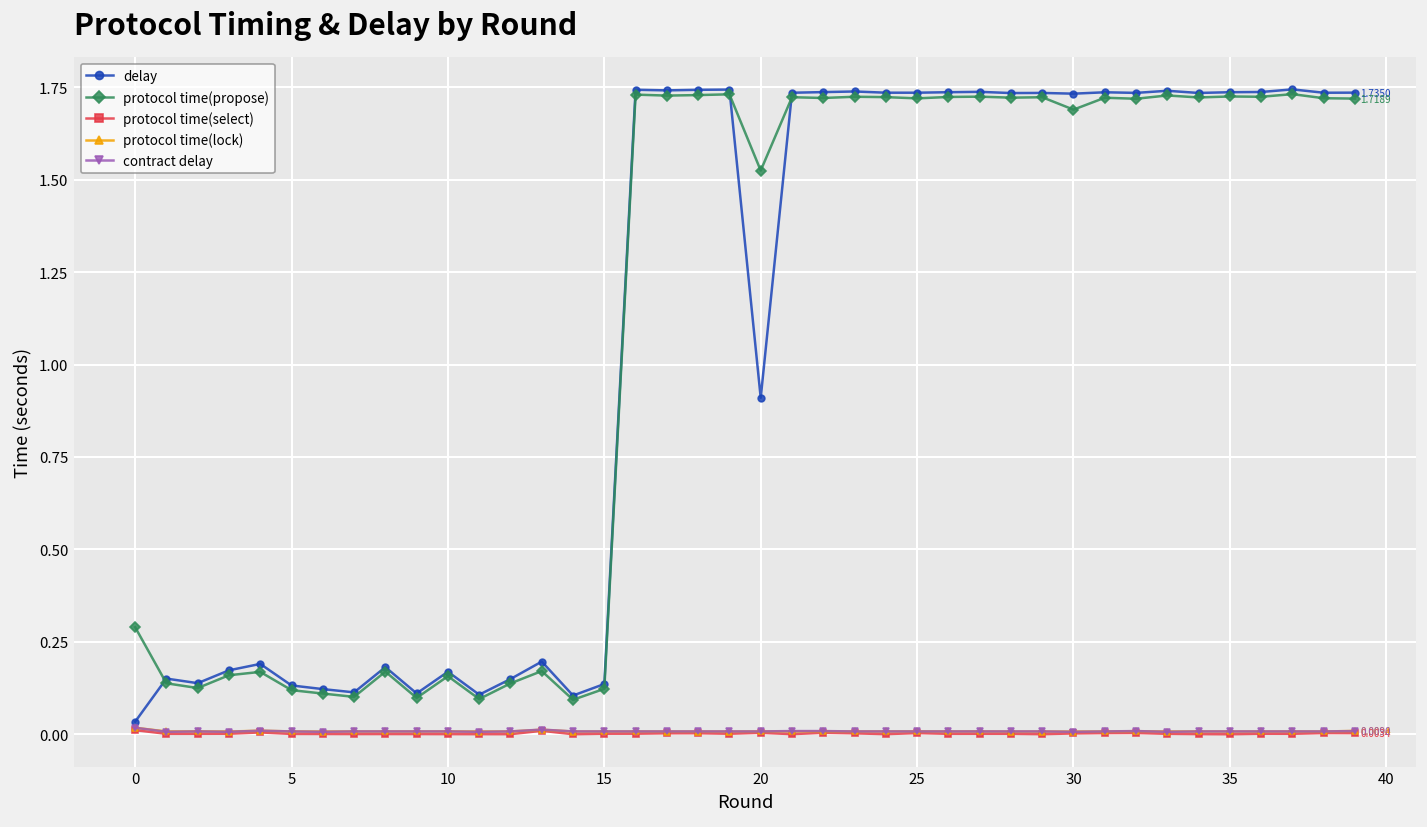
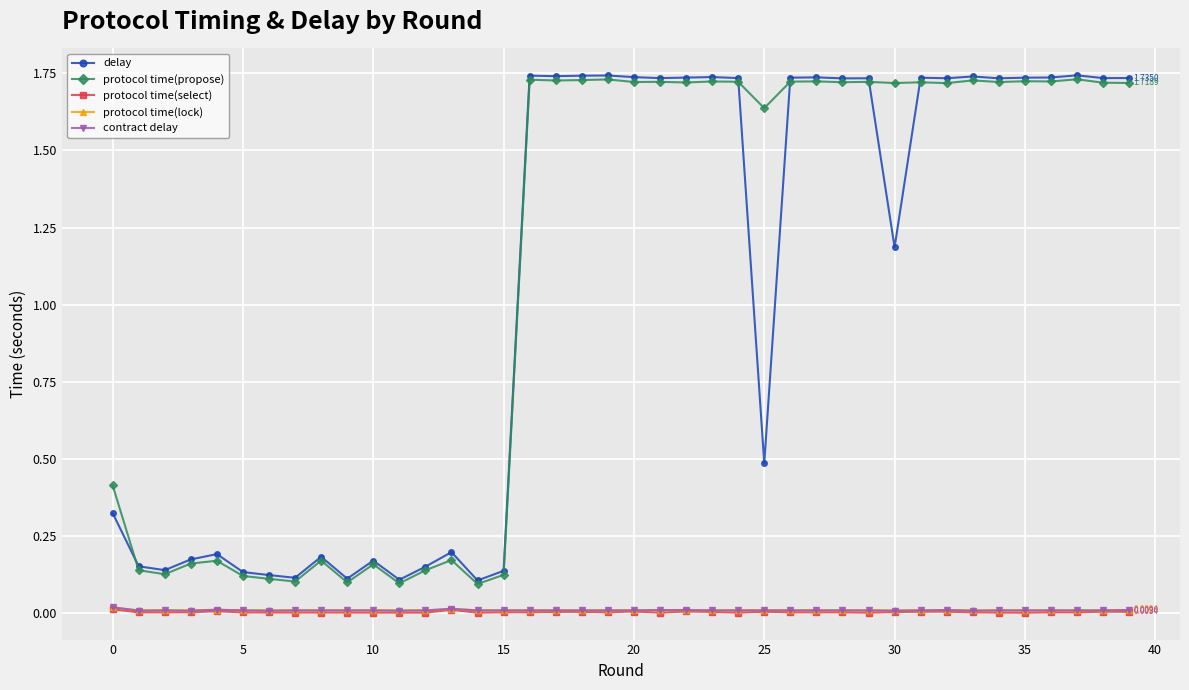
delay, 0: 0.03 -> 0.32
protocol time(propose), 0: 0.29 -> 0.41
delay, 20: 0.91 -> 1.74
protocol time(propose), 20: 1.52 -> 1.72
delay, 25: 1.73 -> 0.49
protocol time(propose), 25: 1.72 -> 1.64
delay, 30: 1.73 -> 1.19
protocol time(propose), 30: 1.69 -> 1.72
